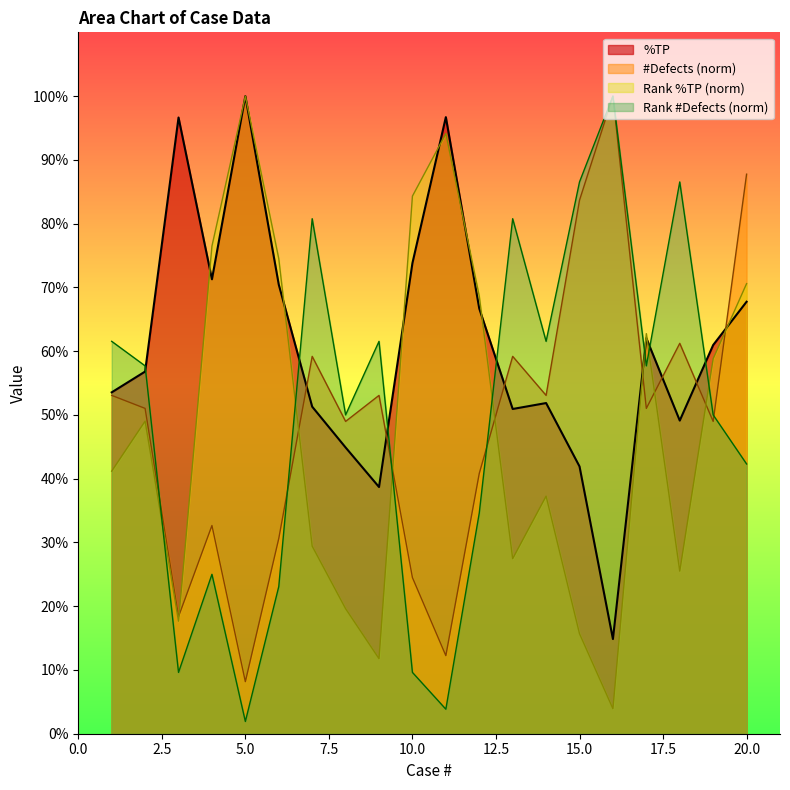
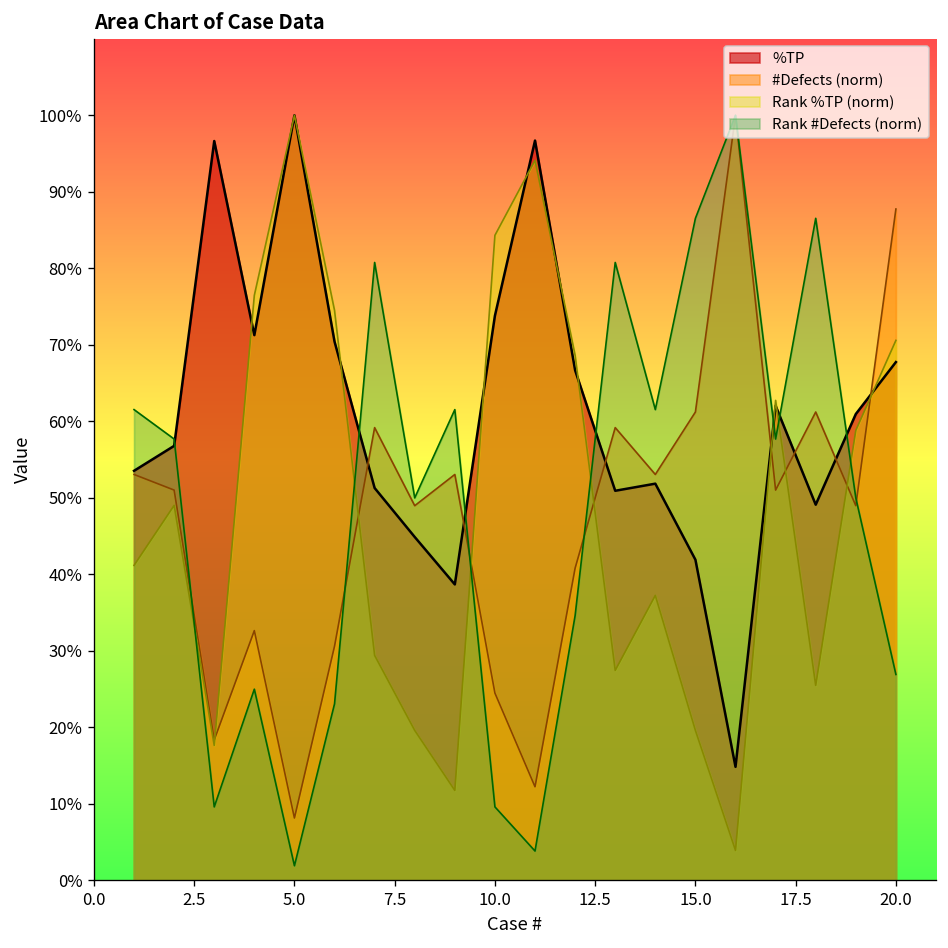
#Defects (norm), 15.0: 84% -> 61%
Rank %TP (norm), 15.0: 16% -> 20%
Rank #Defects (norm), 20.0: 42% -> 27%
